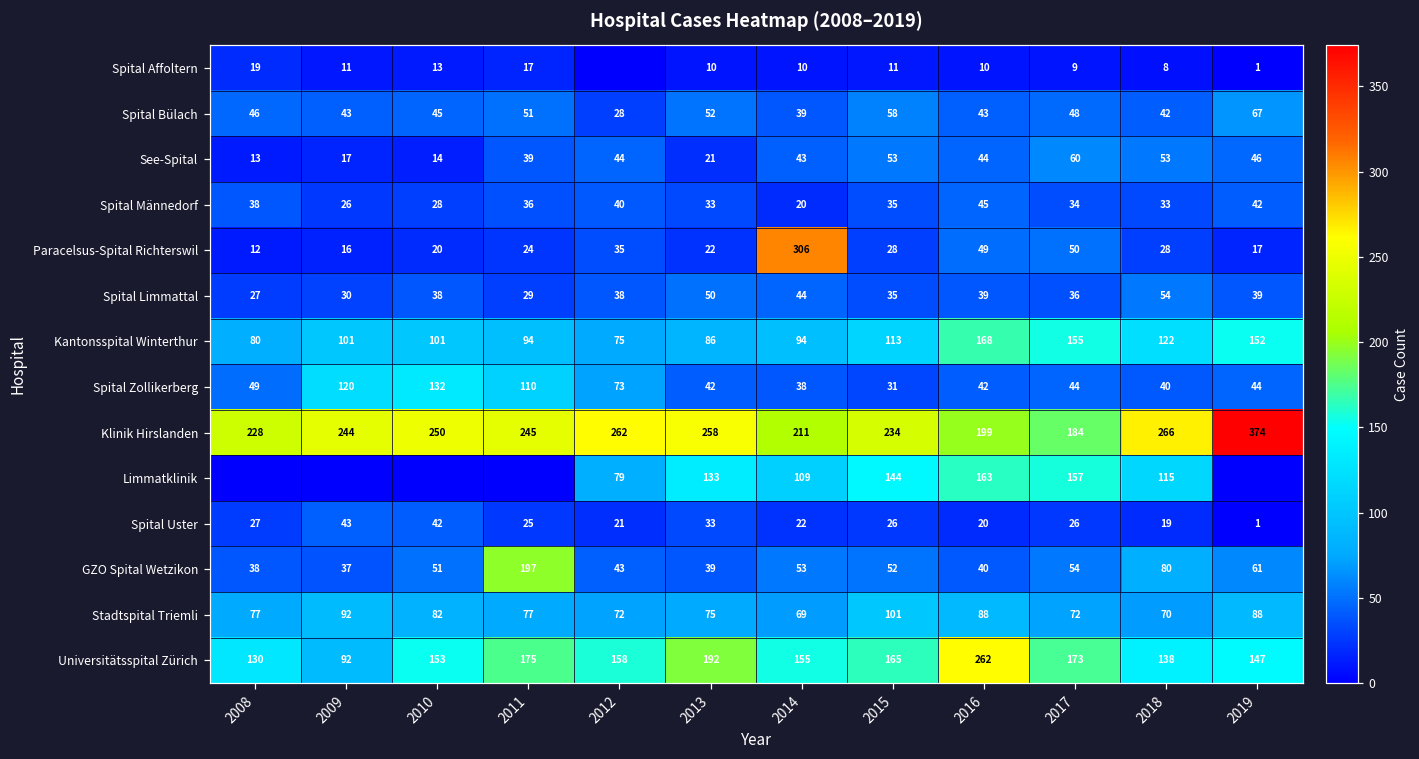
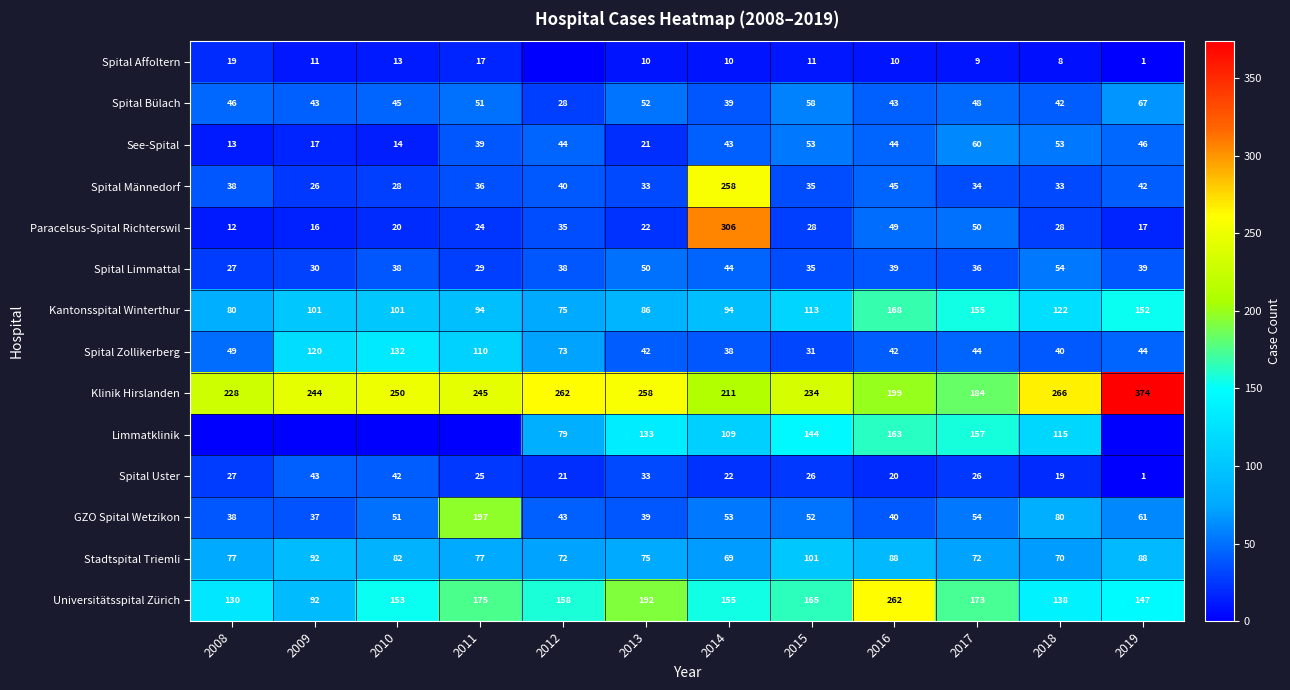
Spital Männedorf, 2014: 20 -> 258
